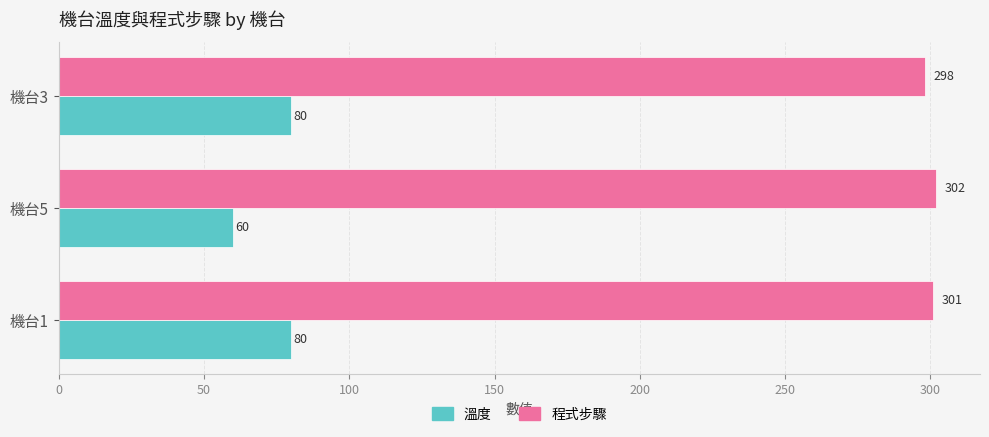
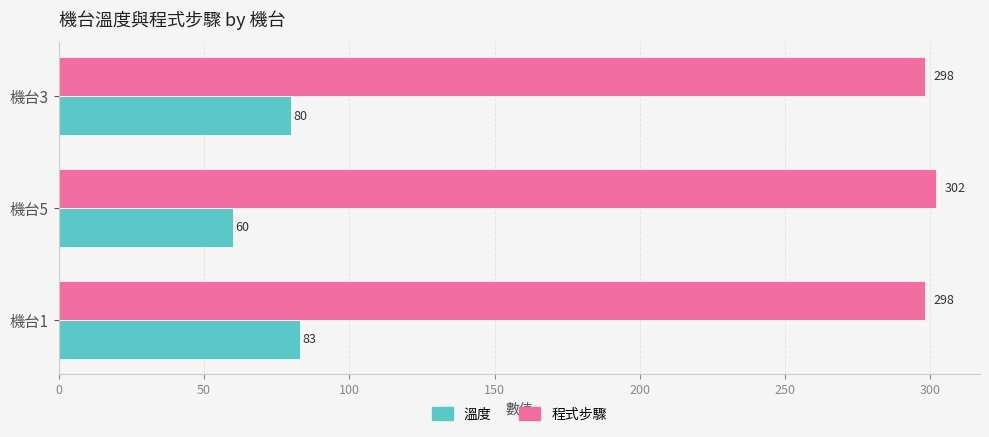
程式步驟, 機台1: 301 -> 298
溫度, 機台1: 80 -> 83
